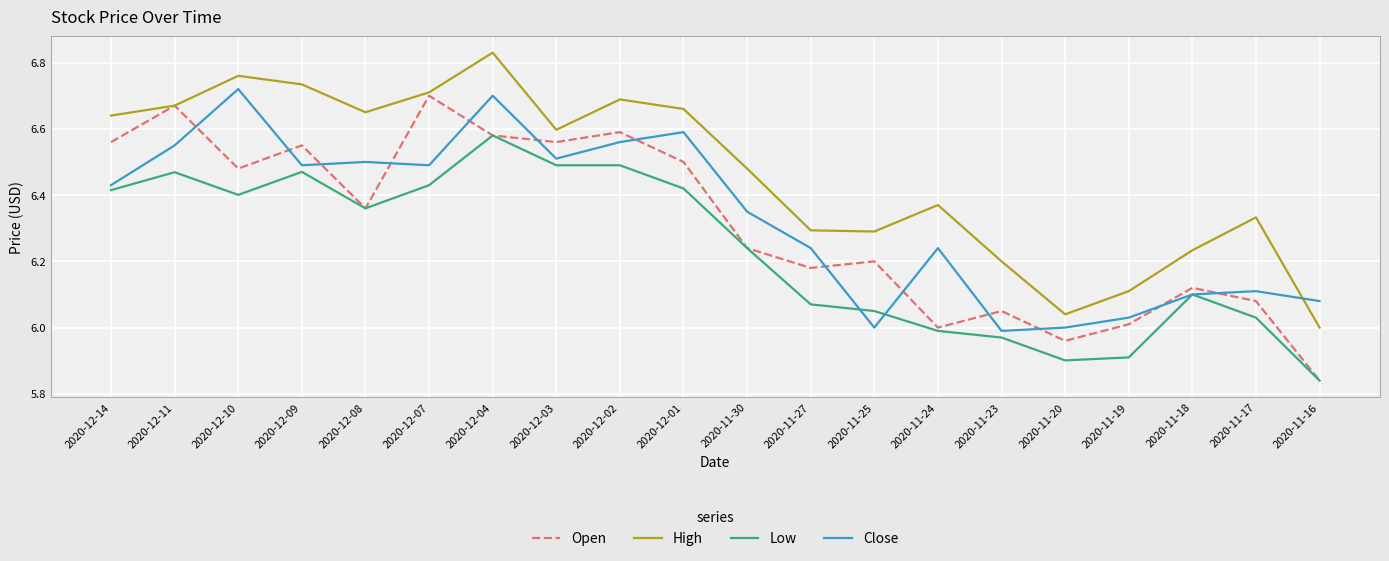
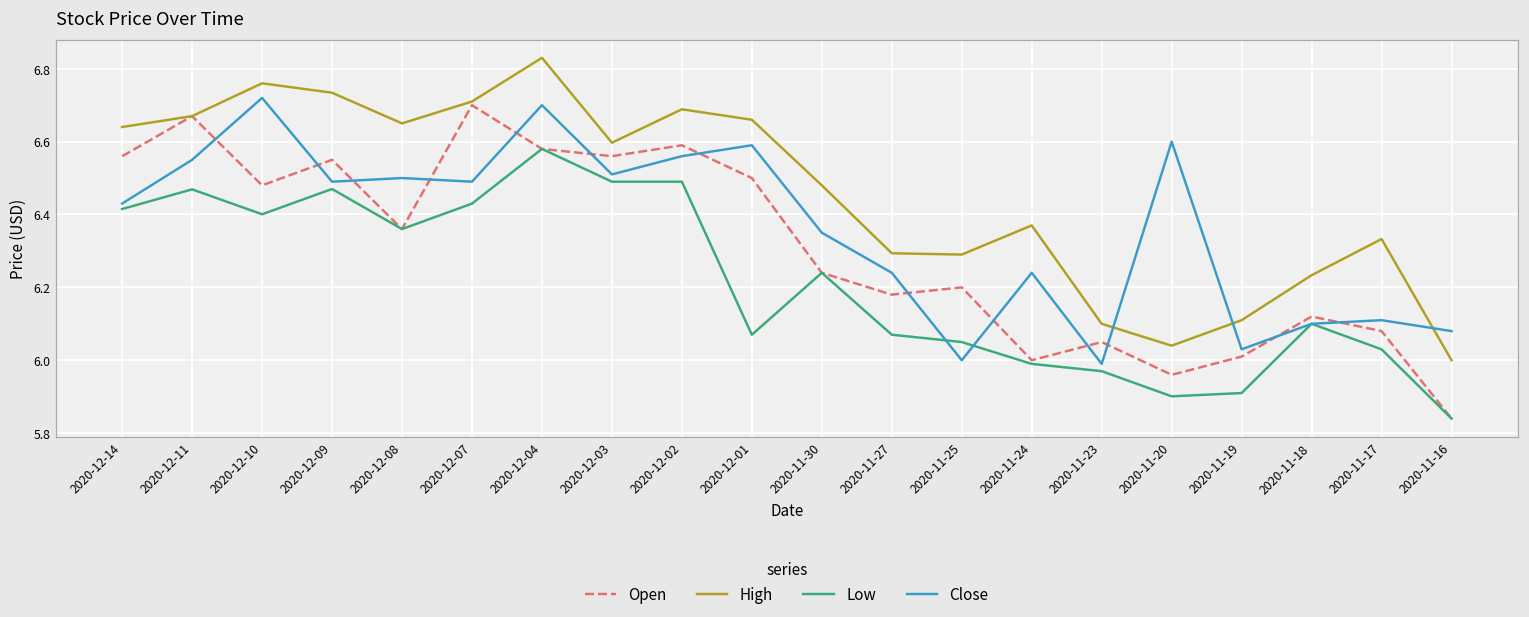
Low, 2020-12-01: 6.42 -> 6.07
High, 2020-11-23: 6.2 -> 6.1
Close, 2020-11-20: 6.0 -> 6.6
